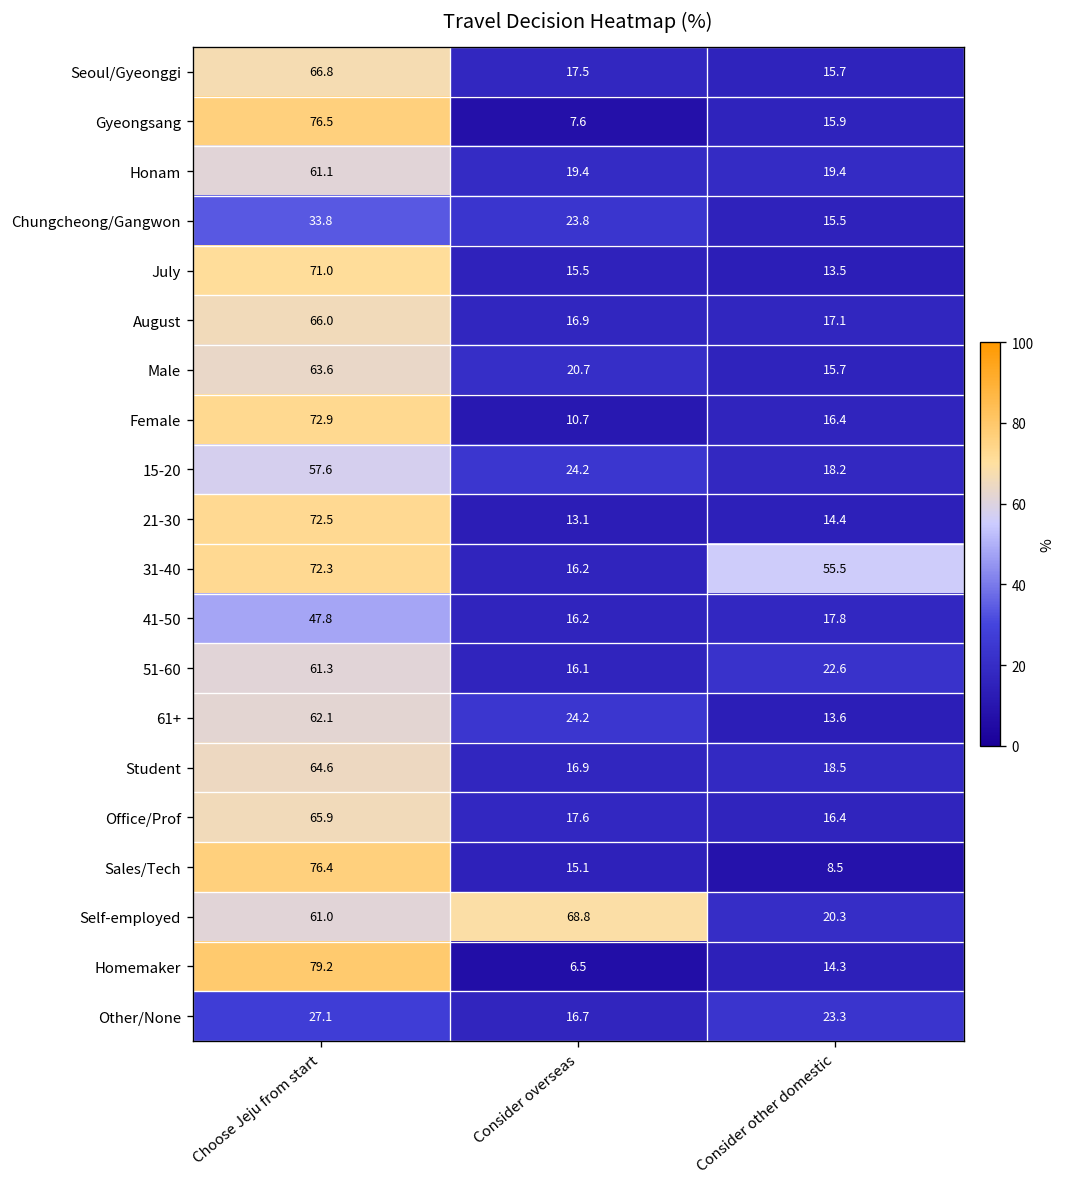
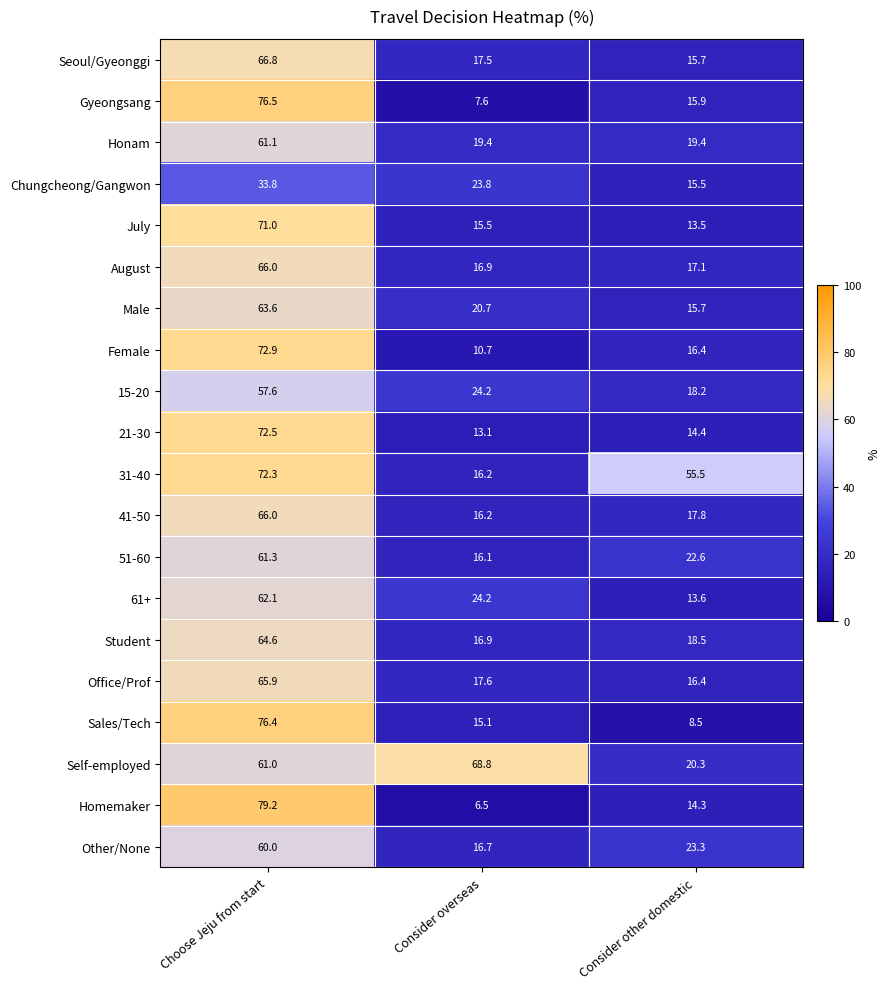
41-50, Choose Jeju from start: 47.8 -> 66.0
Other/None, Choose Jeju from start: 27.1 -> 60.0
